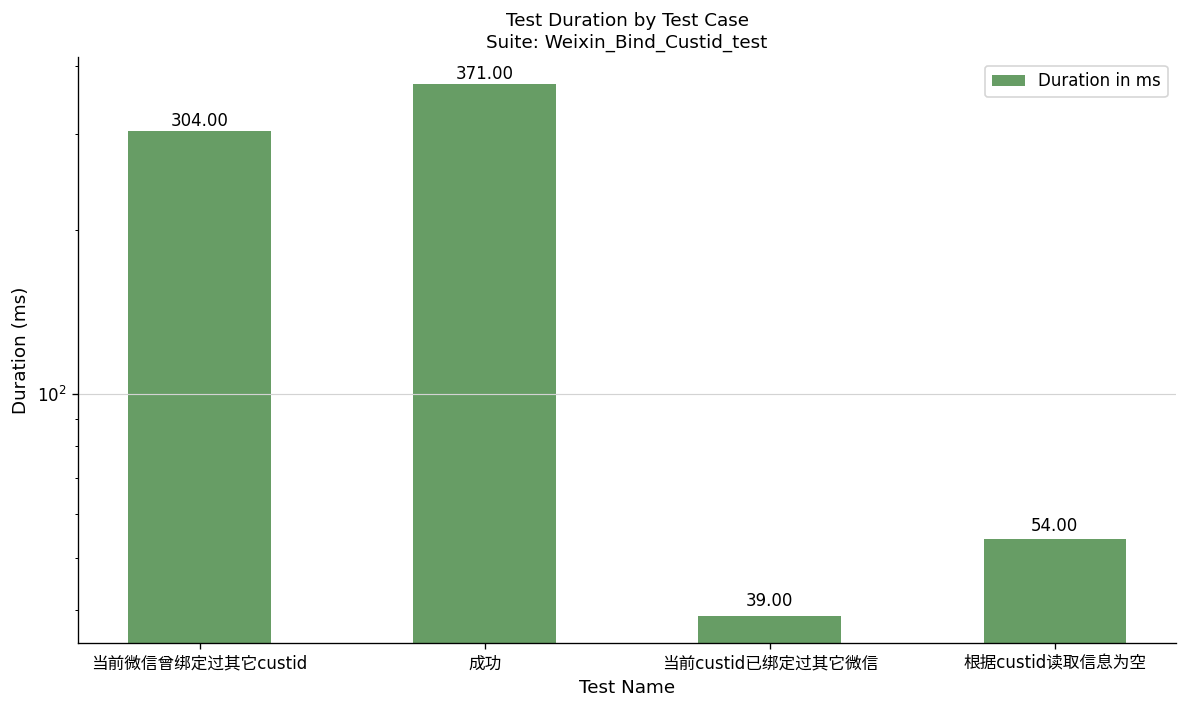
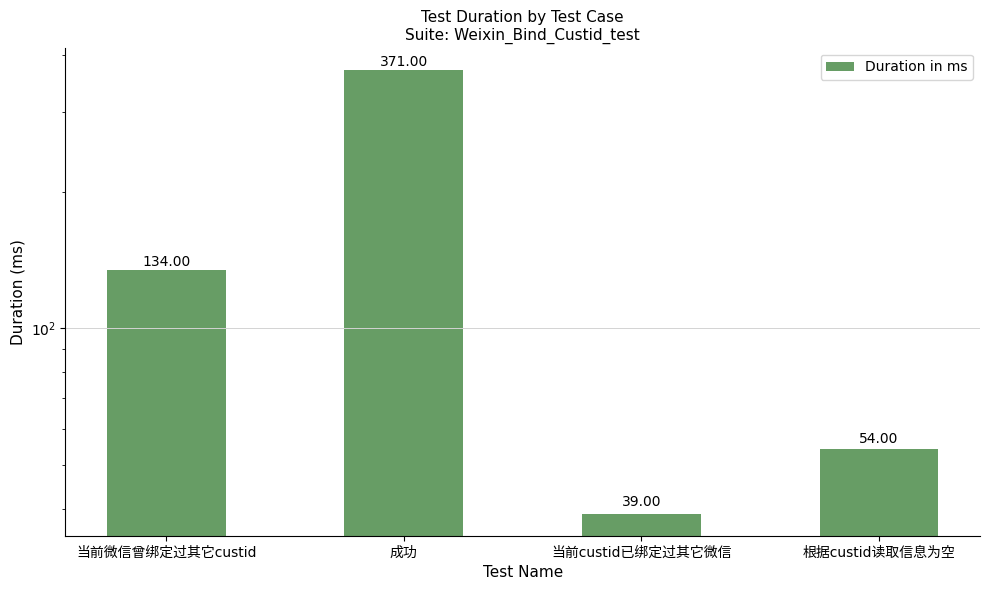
当前微信曾绑定过其它custid: 304.00 -> 134.00
